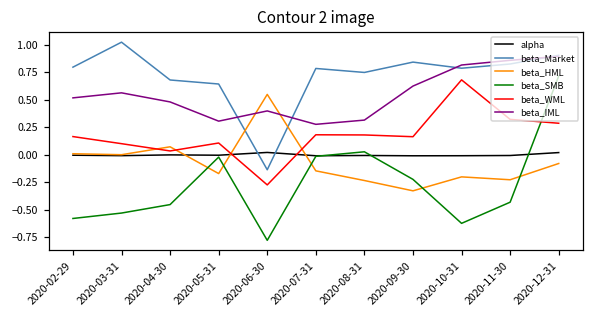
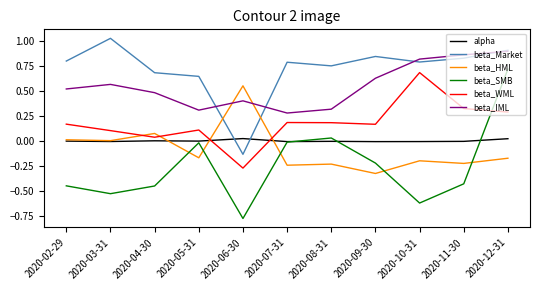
beta_SMB, 2020-02-29: -0.6 -> -0.5
beta_HML, 2020-07-31: -0.1 -> -0.2
beta_HML, 2020-12-31: -0.1 -> -0.2
